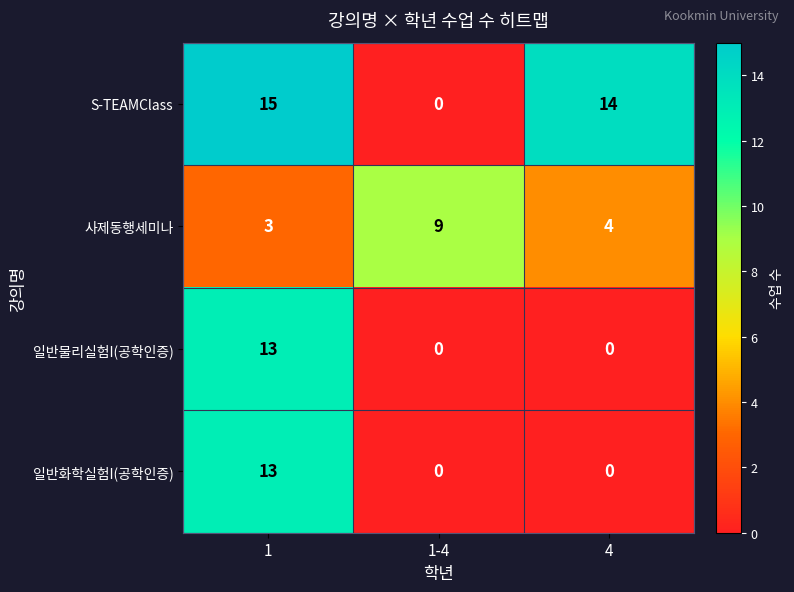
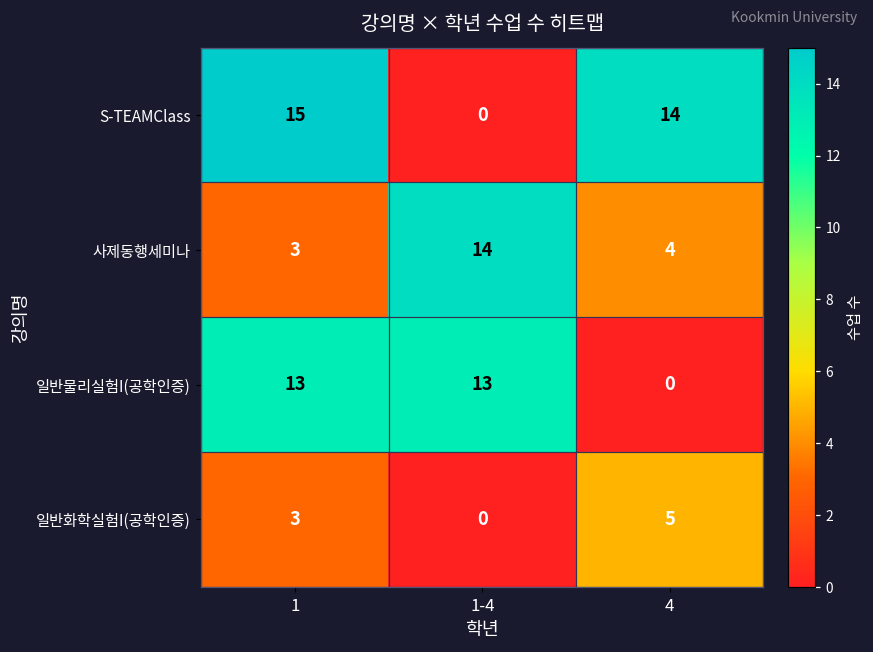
사제동행세미나, 1-4: 9 -> 14
일반물리실험I(공학인증), 1-4: 0 -> 13
일반화학실험I(공학인증), 1: 13 -> 3
일반화학실험I(공학인증), 4: 0 -> 5
